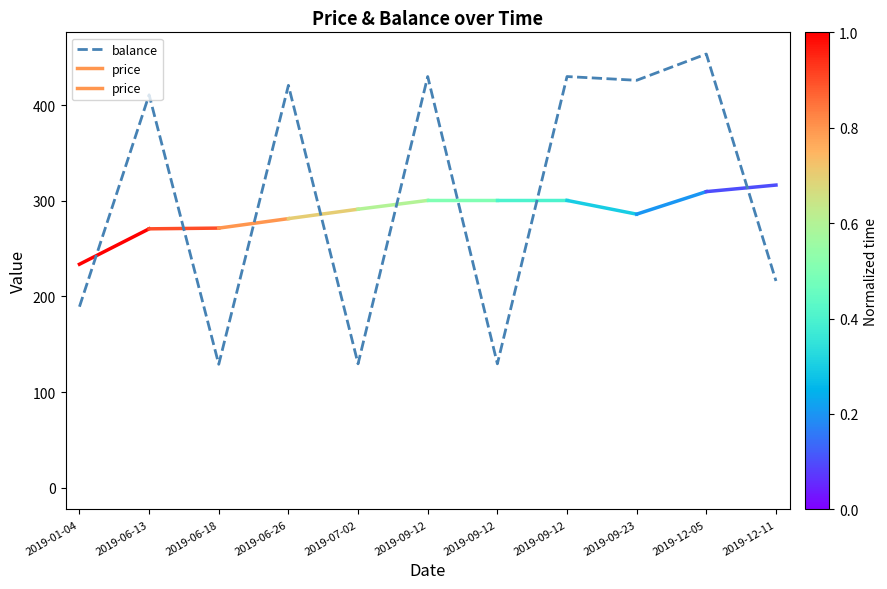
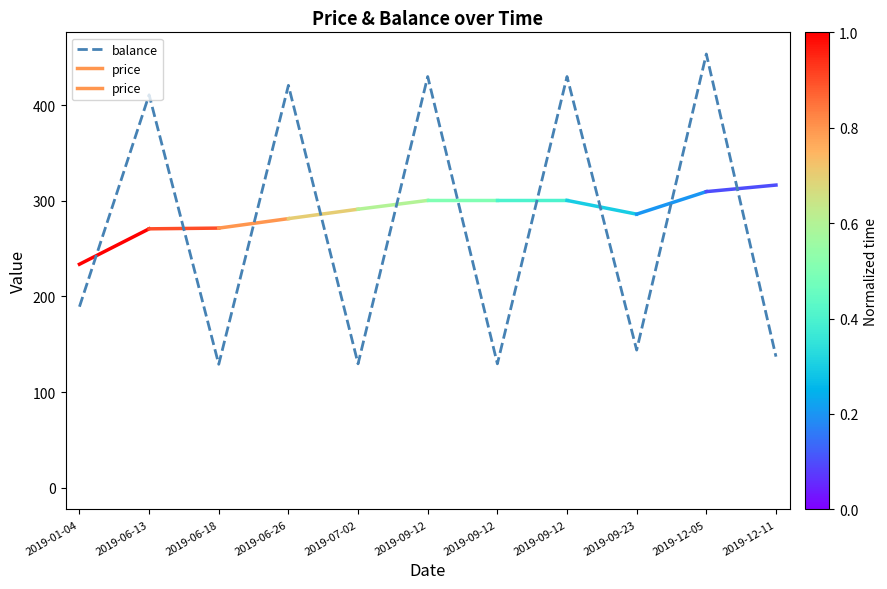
balance, 2019-09-23: 430 -> 140
balance, 2019-12-11: 220 -> 140
